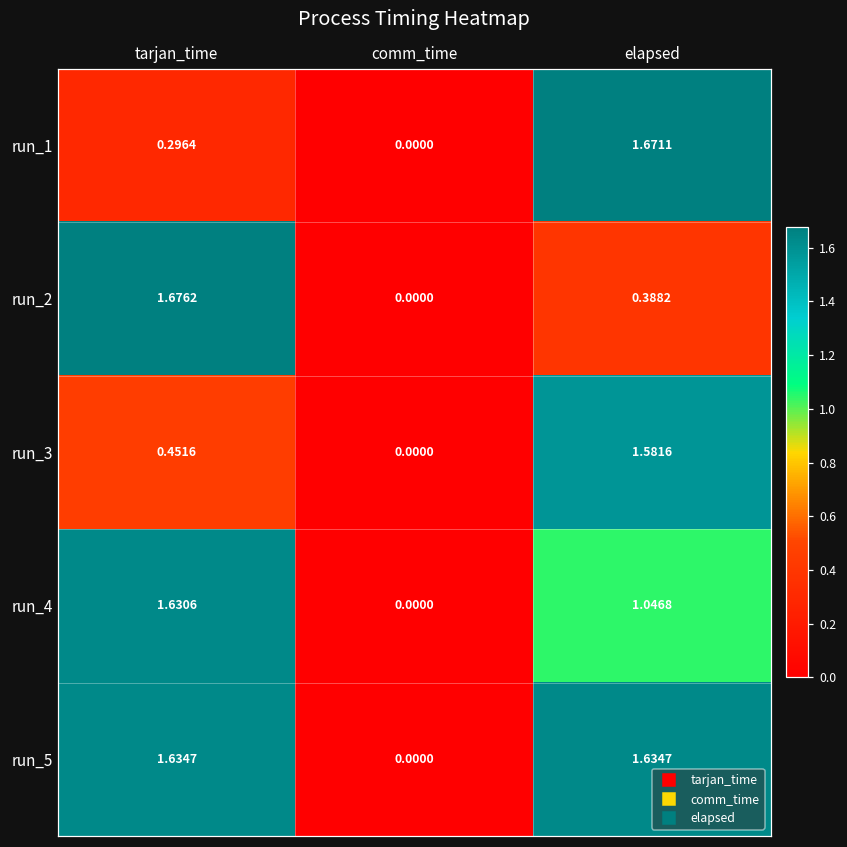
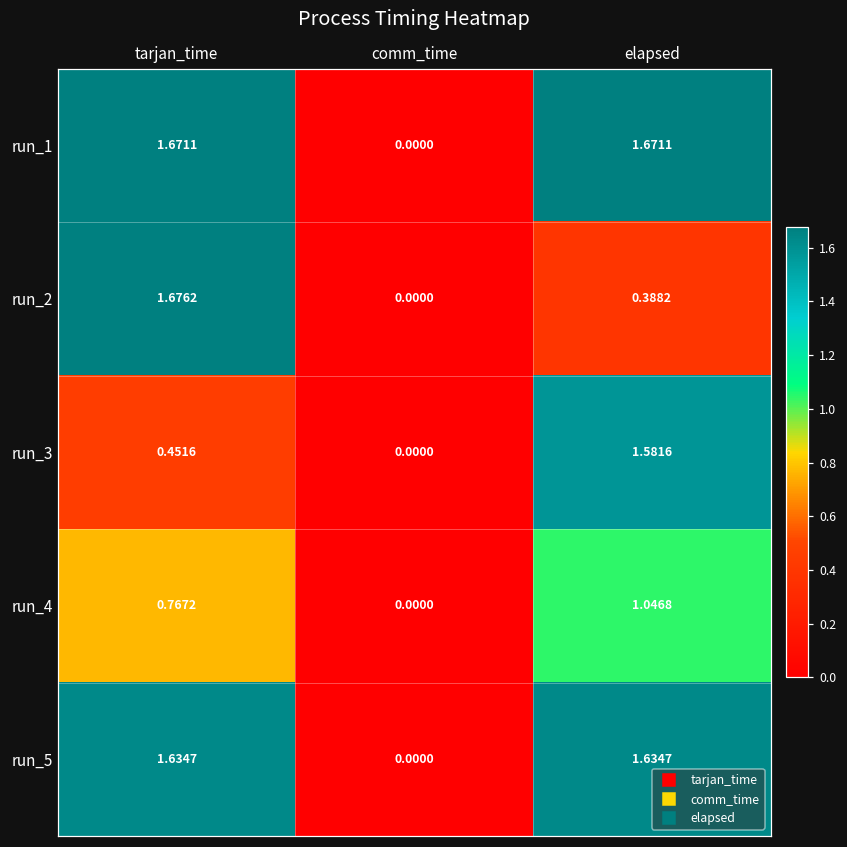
run_1, tarjan_time: 0.2964 -> 1.6711
run_4, tarjan_time: 1.6306 -> 0.7672
